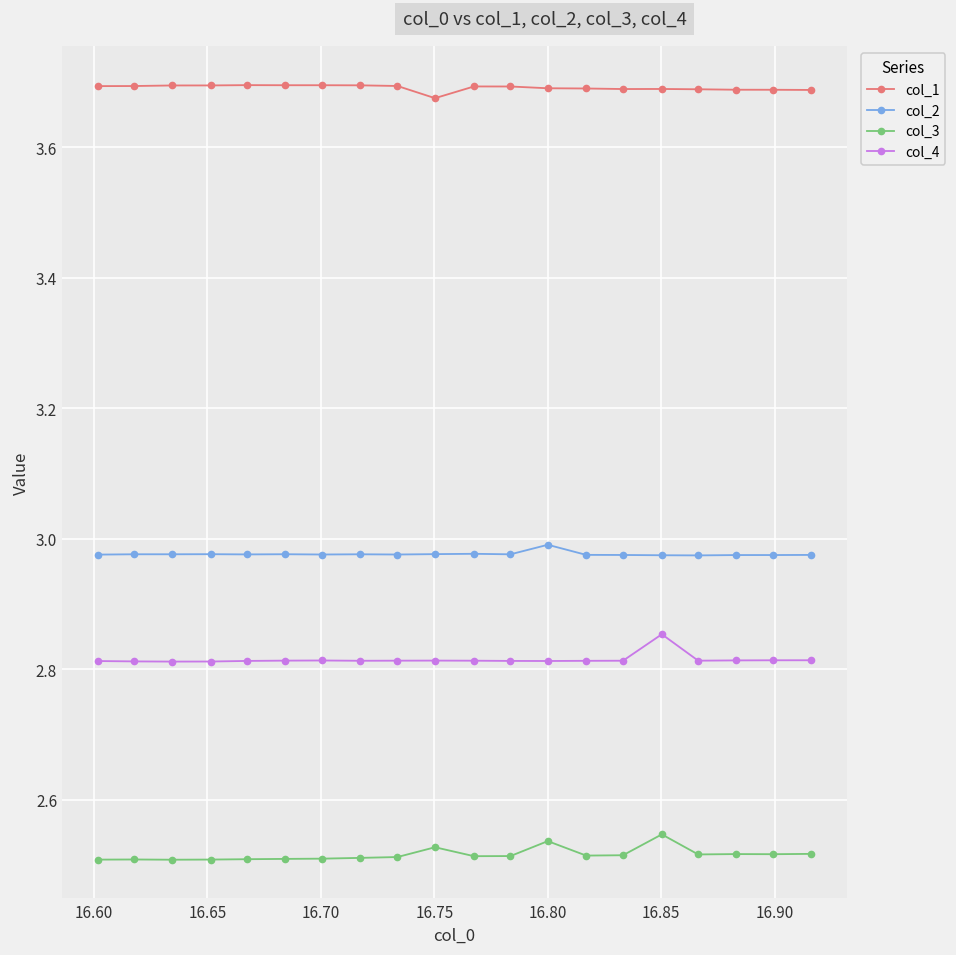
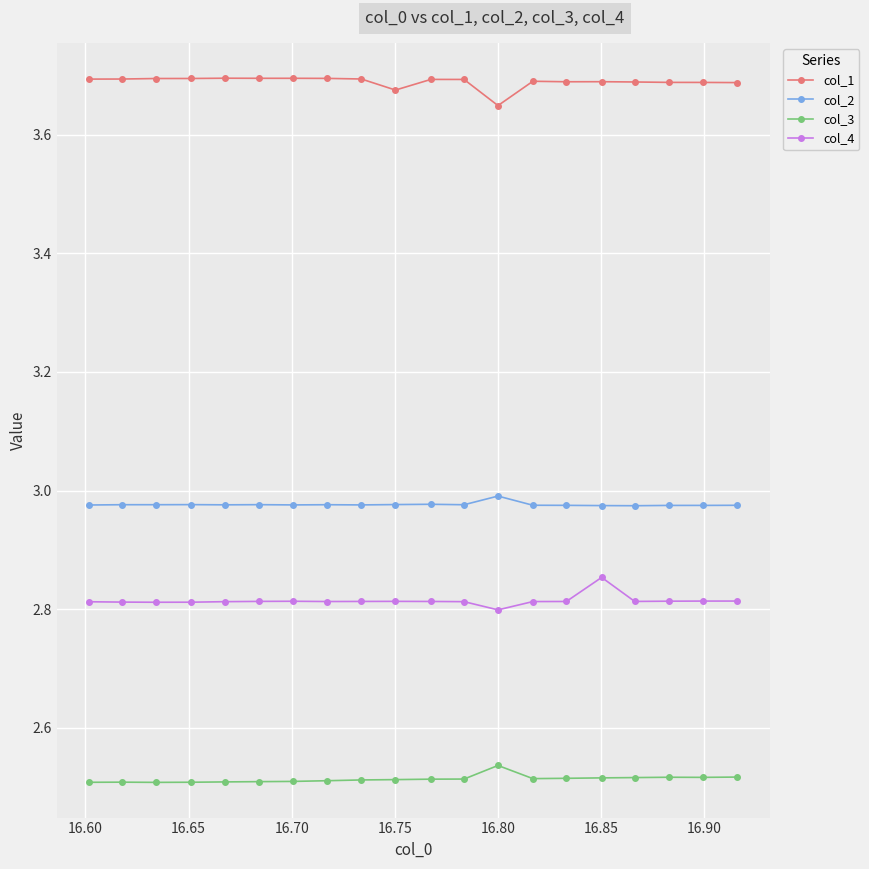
col_3, 16.75: 2.53 -> 2.51
col_1, 16.80: 3.69 -> 3.65
col_4, 16.80: 2.81 -> 2.80
col_3, 16.85: 2.55 -> 2.52
